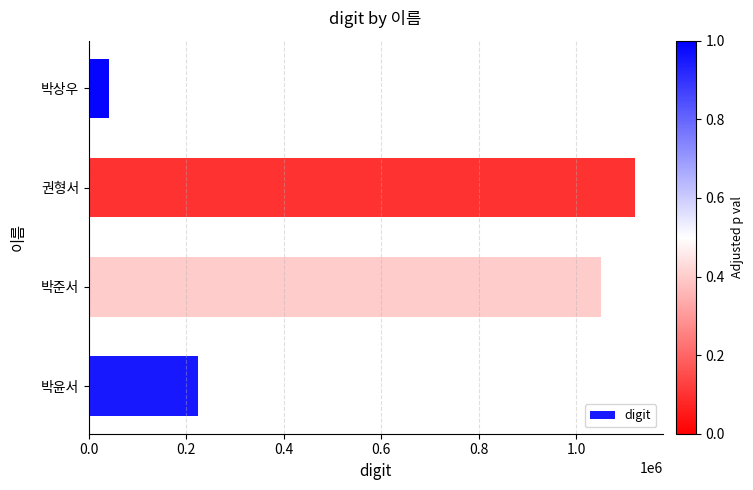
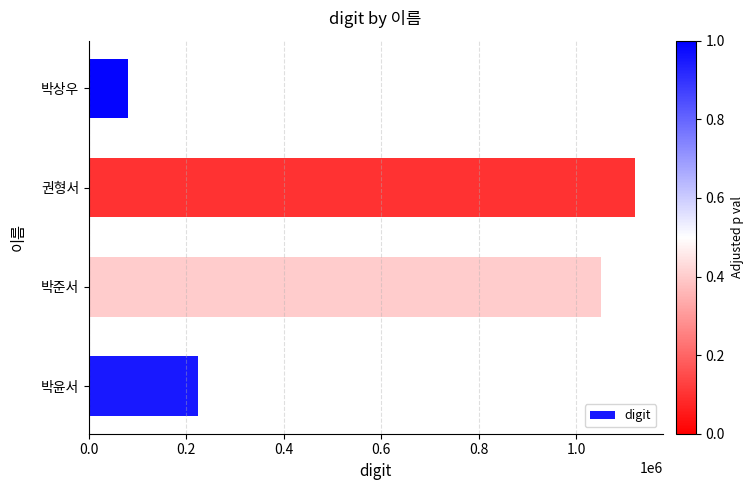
박상우: 40000 -> 80000
